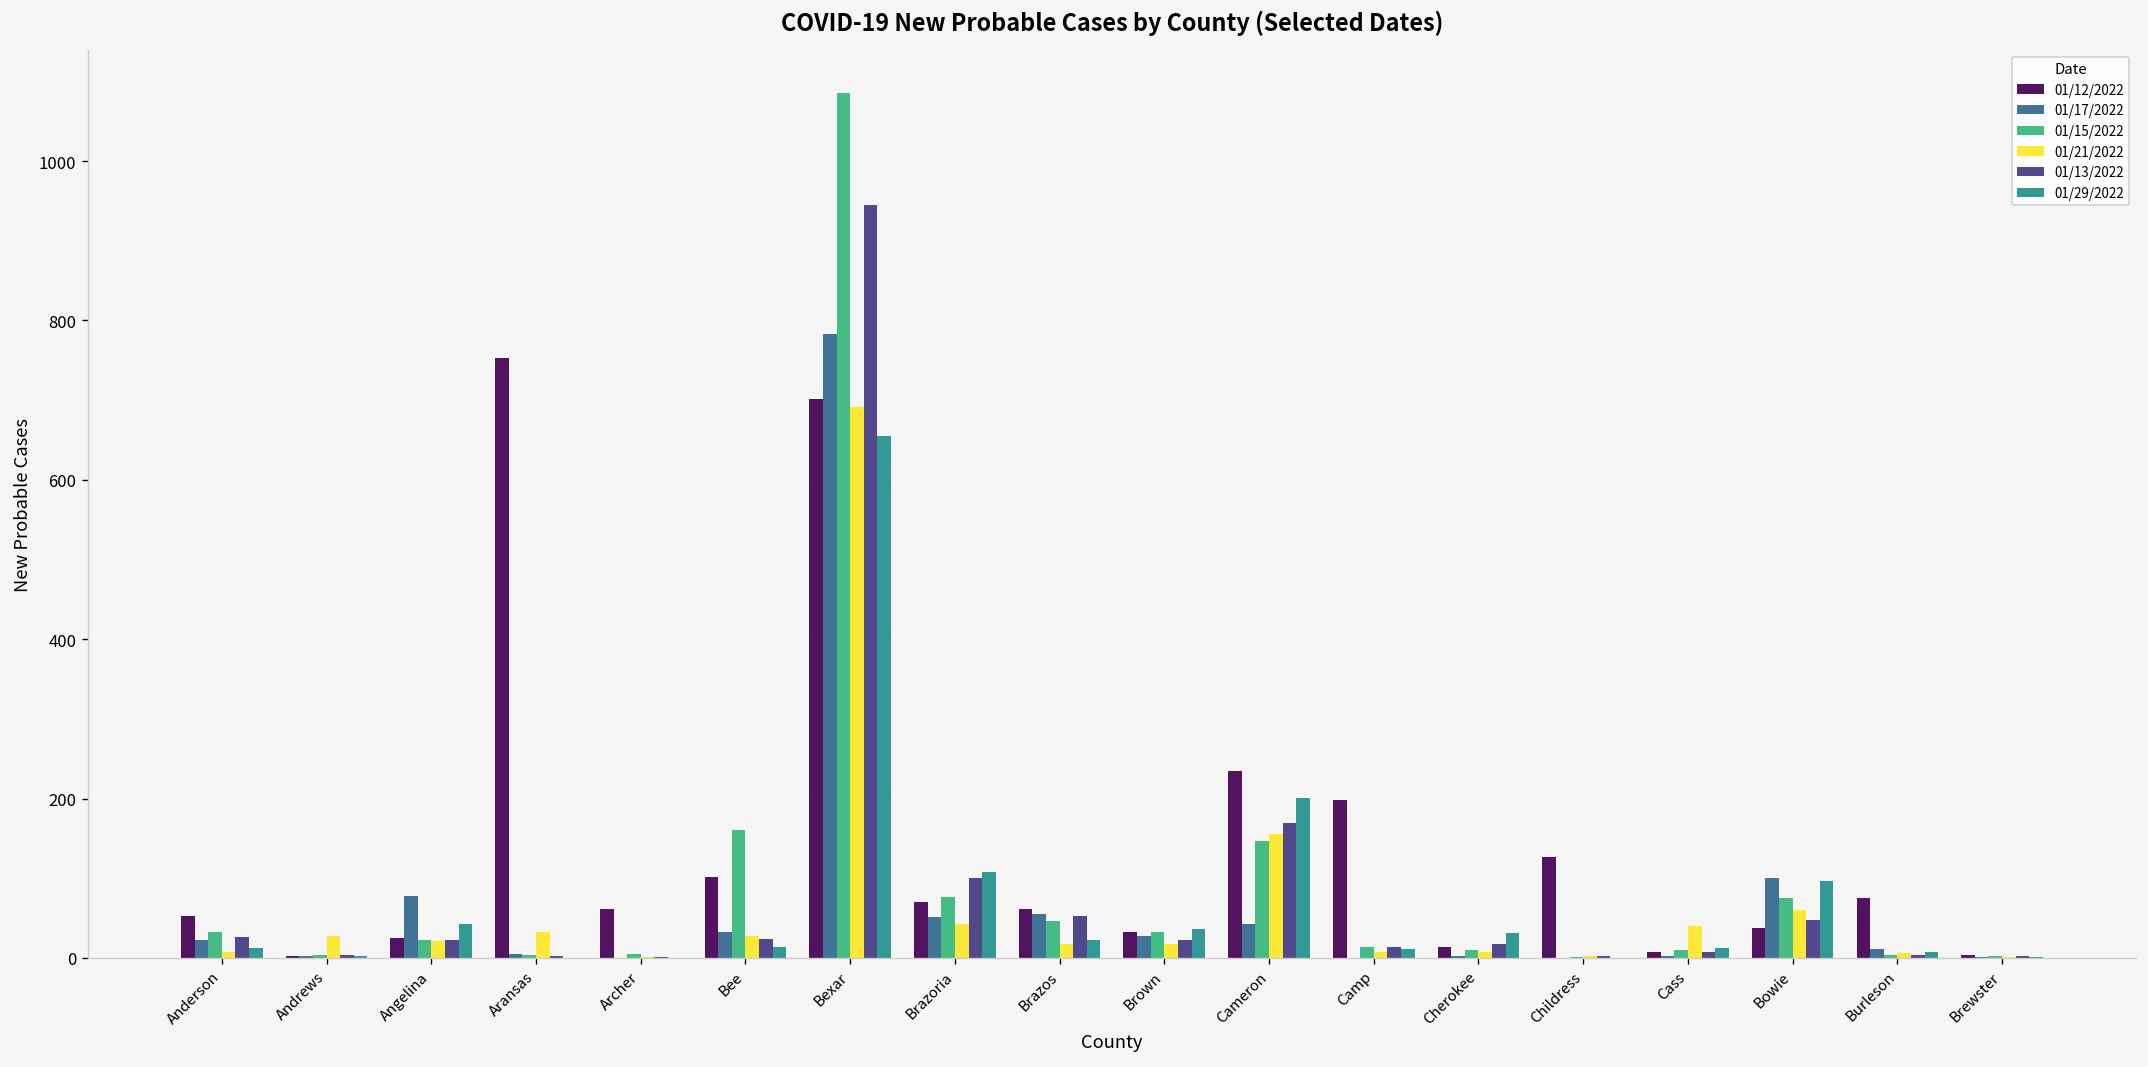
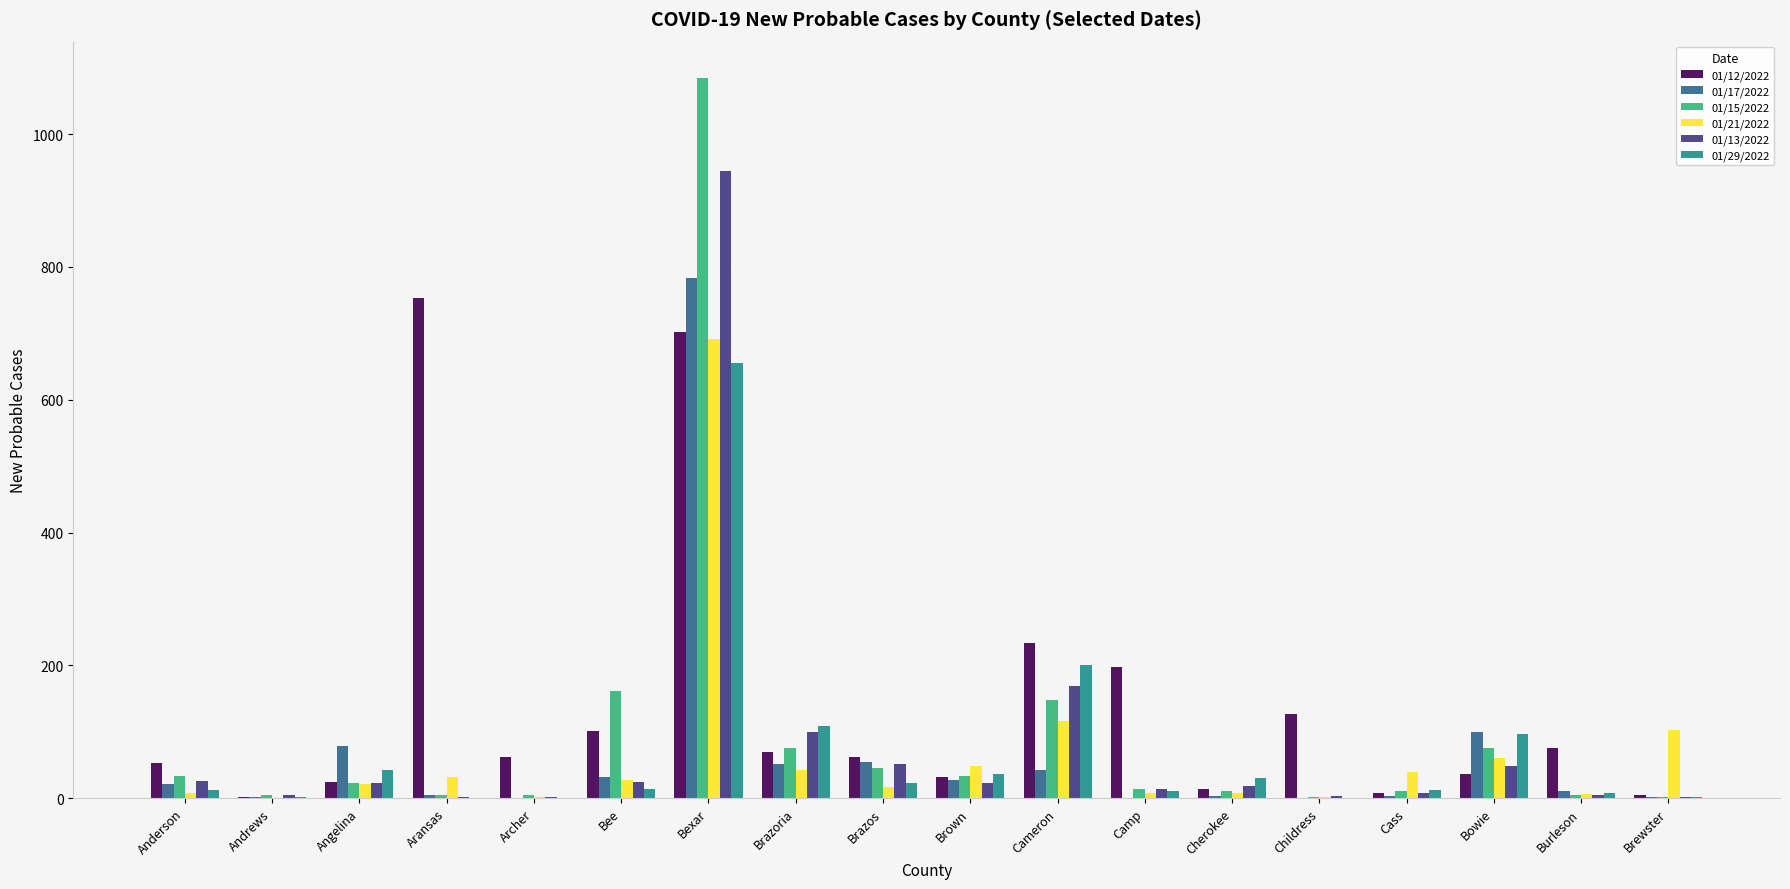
01/21/2022, Andrews: 30 -> 0
01/21/2022, Brown: 20 -> 50
01/21/2022, Cameron: 160 -> 120
01/21/2022, Brewster: 0 -> 100
